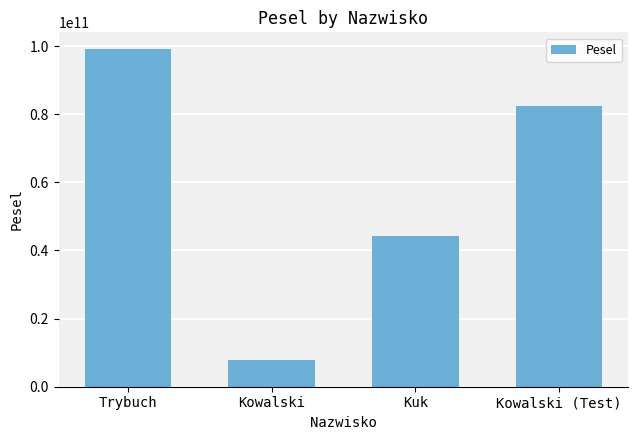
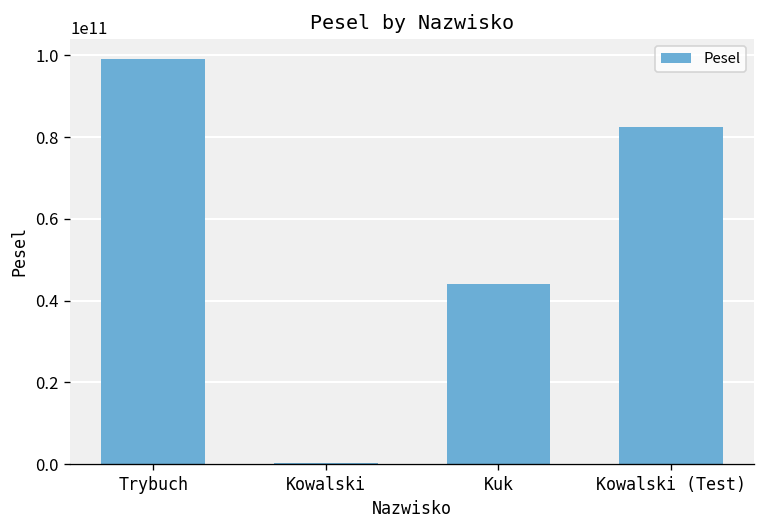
Kowalski: 8000000000 -> 0
